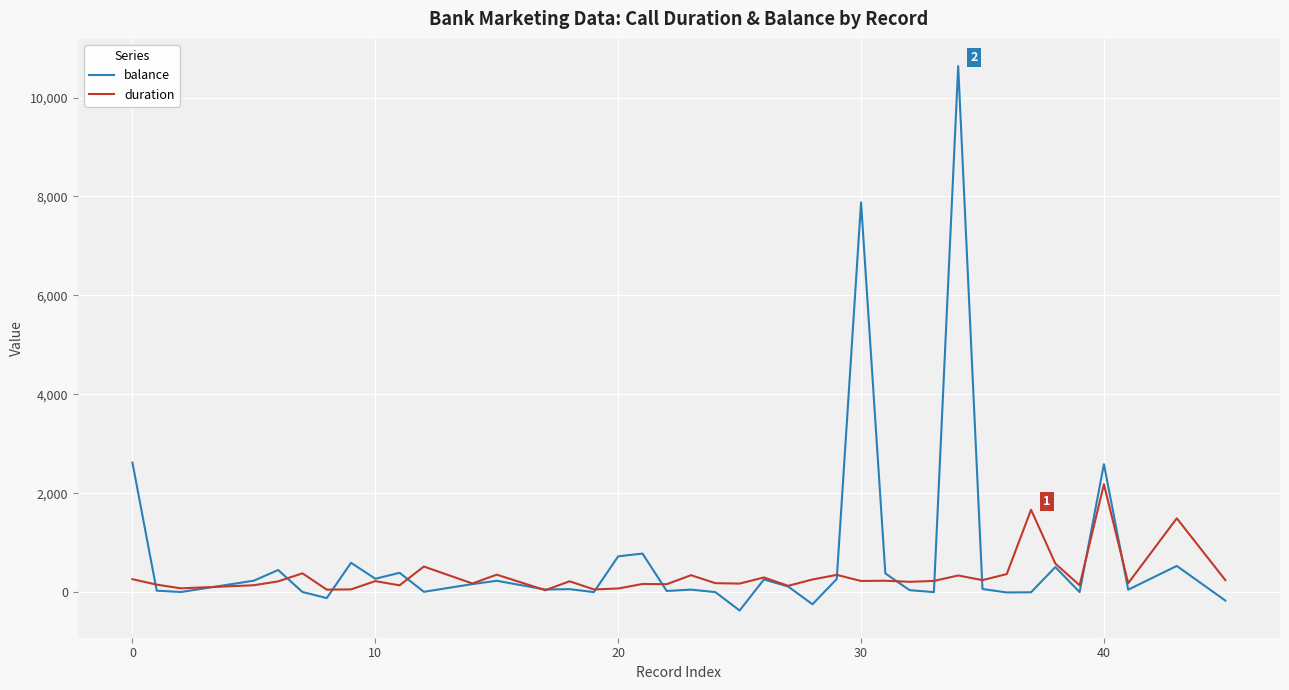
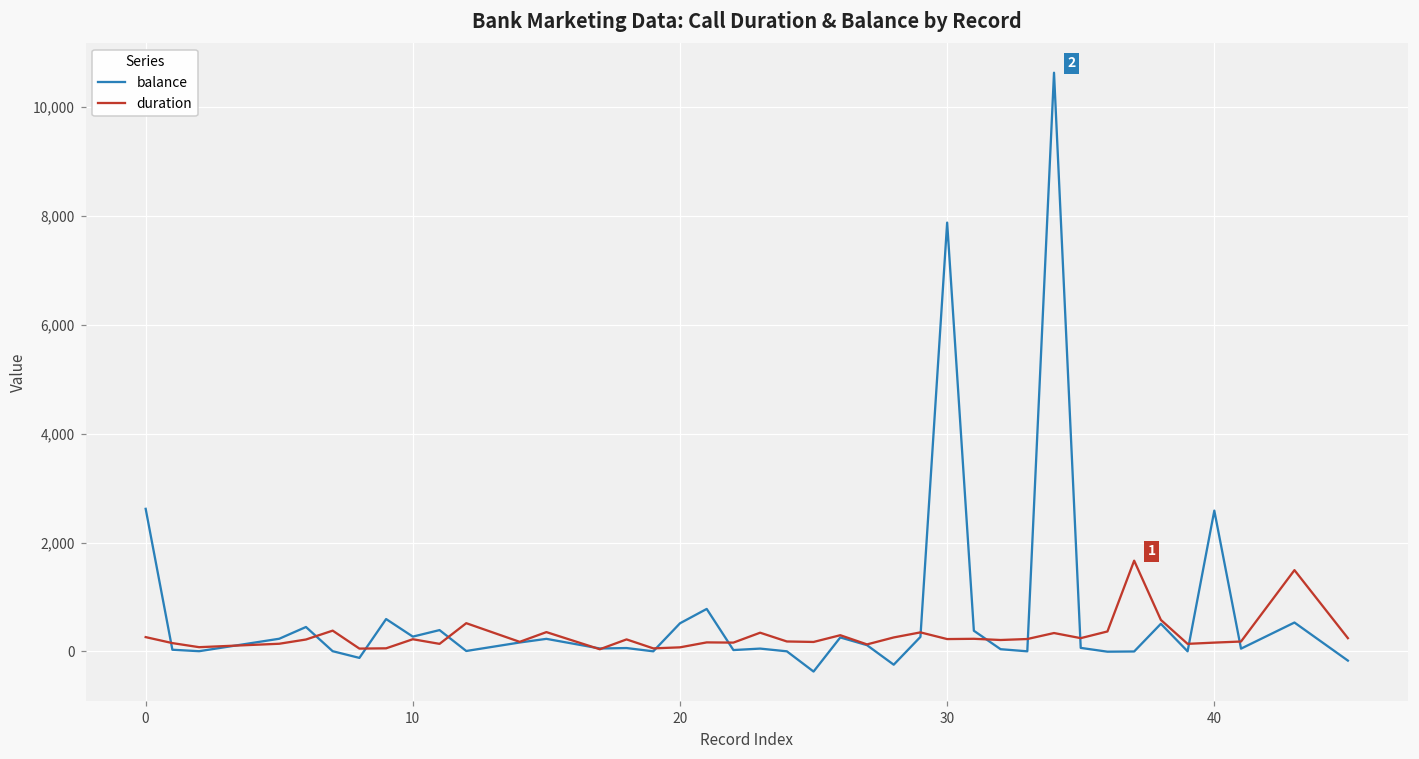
balance, 20: 700 -> 500
duration, 40: 2,200 -> 200
